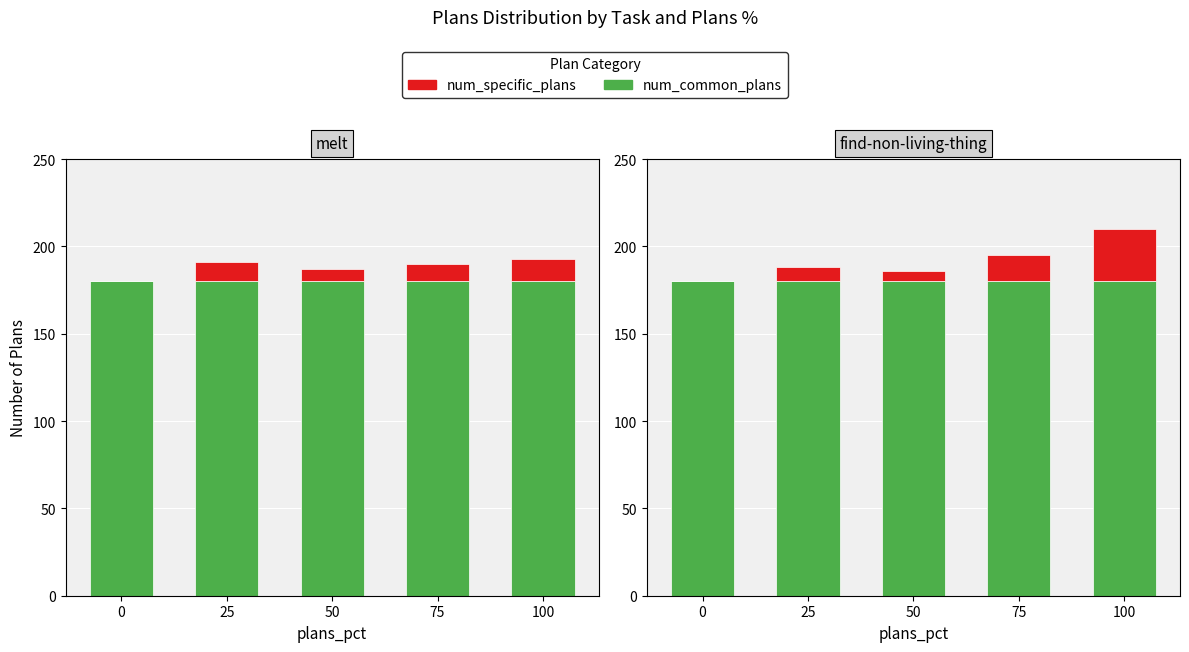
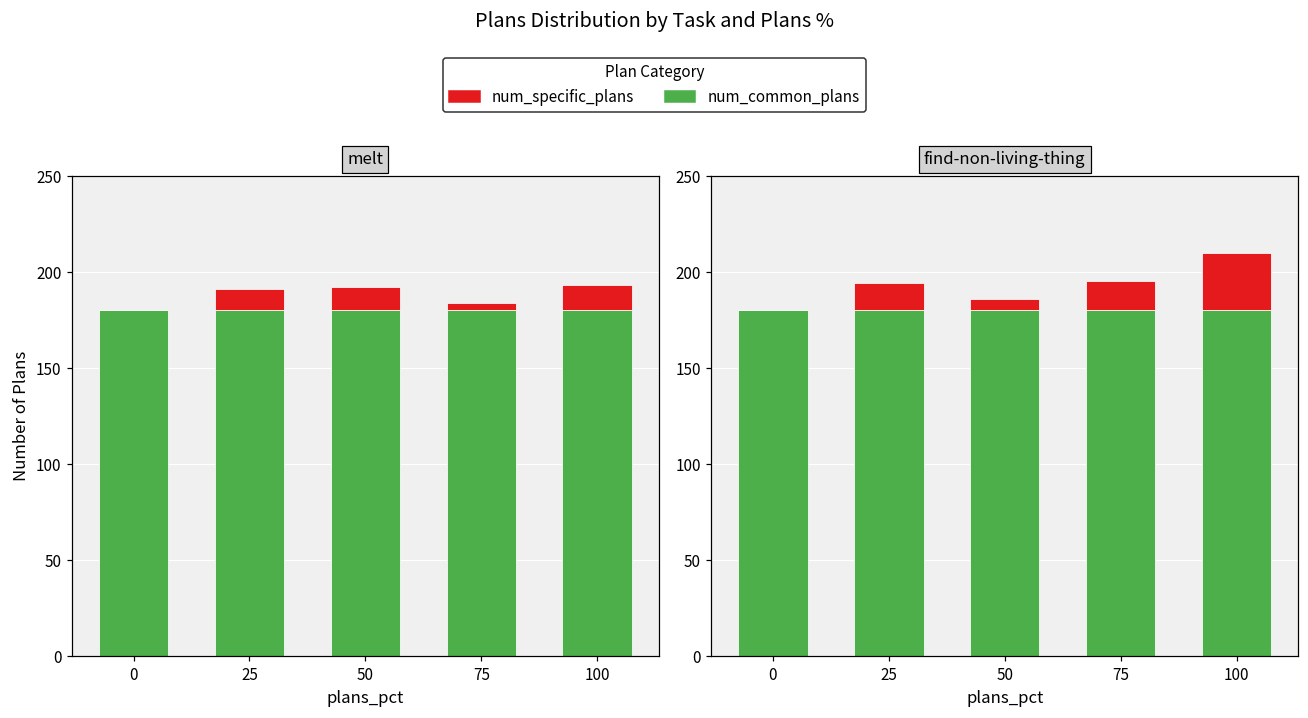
melt, num_specific_plans, 50: 7 -> 12
melt, num_specific_plans, 75: 10 -> 4
find-non-living-thing, num_specific_plans, 25: 8 -> 14
